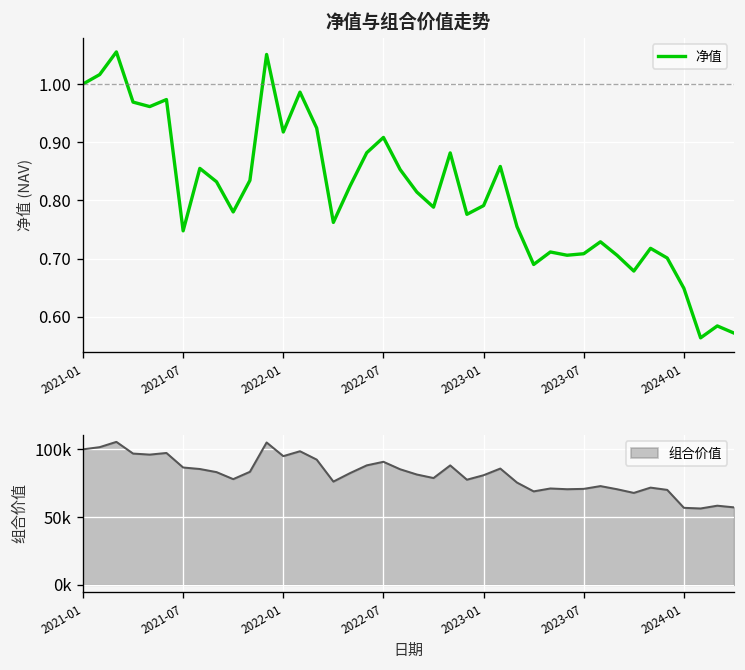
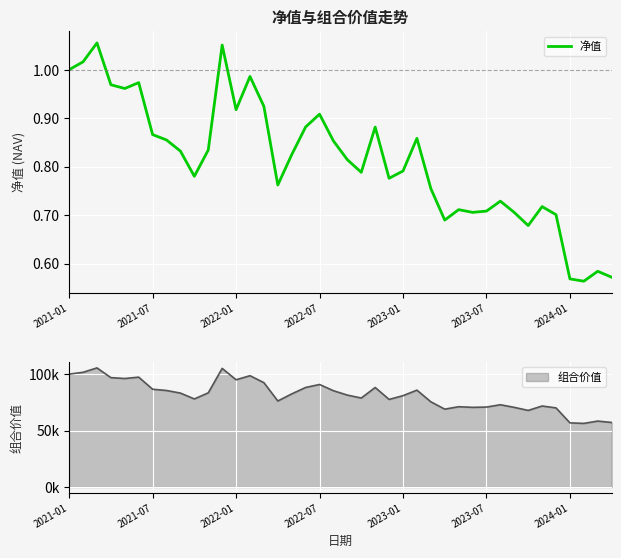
净值与组合价值走势, 2021-07: 0.75 -> 0.87
净值与组合价值走势, 2024-01: 0.65 -> 0.57
